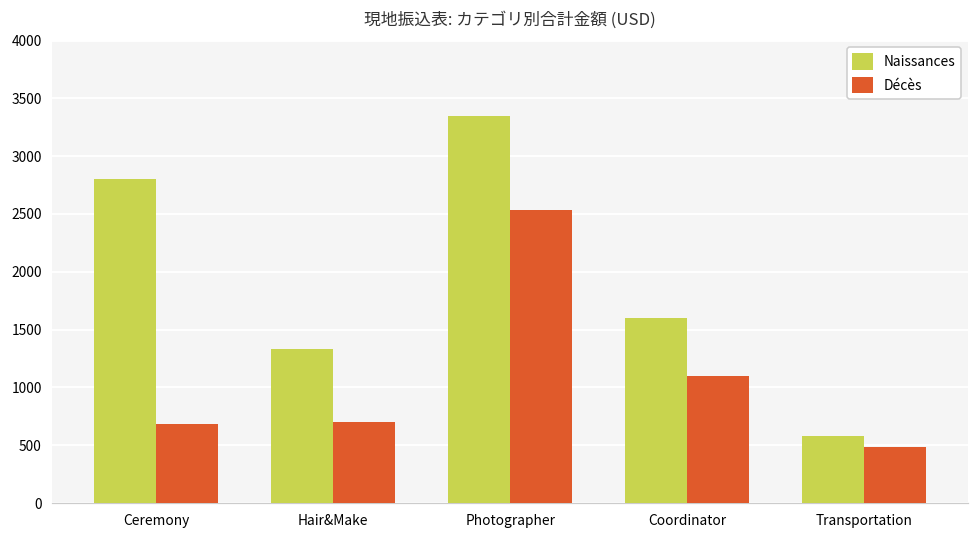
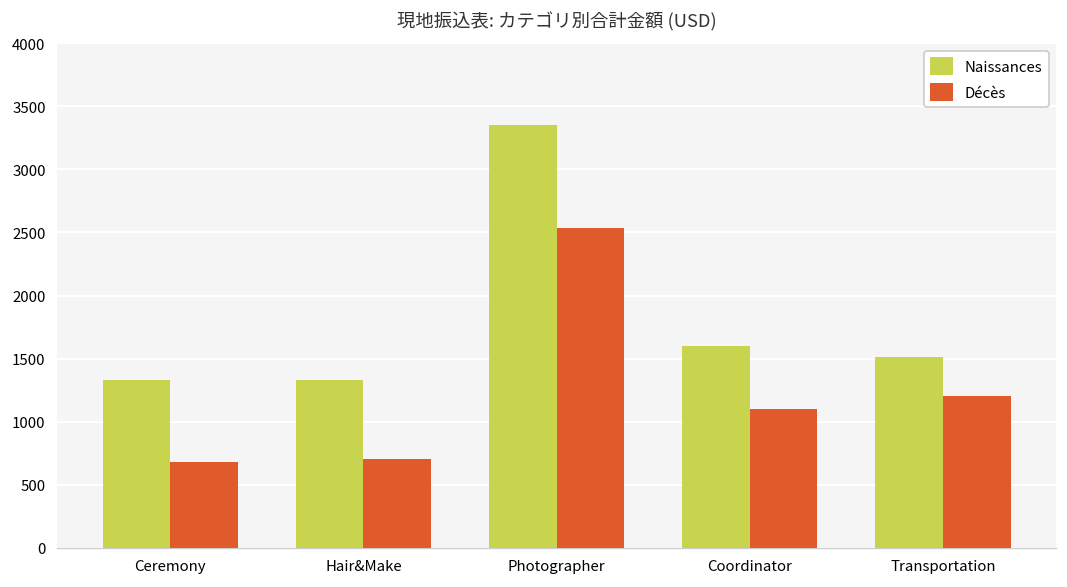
Naissances, Ceremony: 2800 -> 1330
Naissances, Transportation: 580 -> 1510
Décès, Transportation: 480 -> 1200
